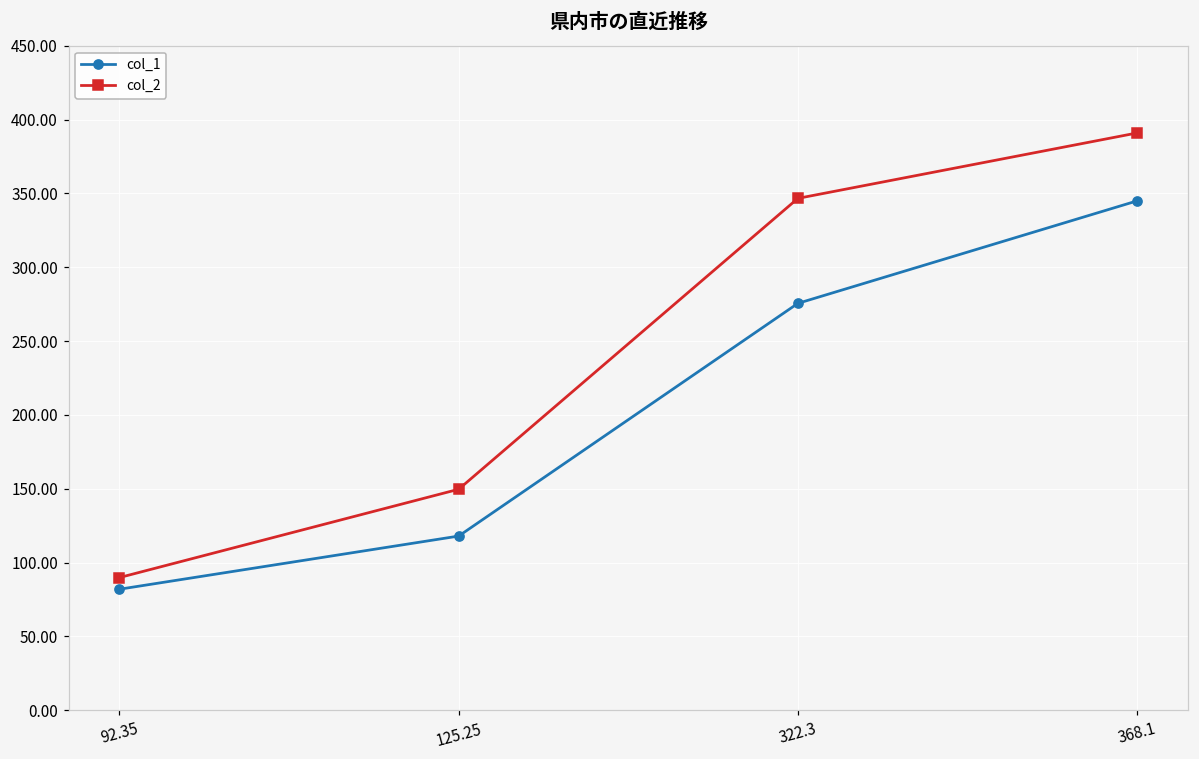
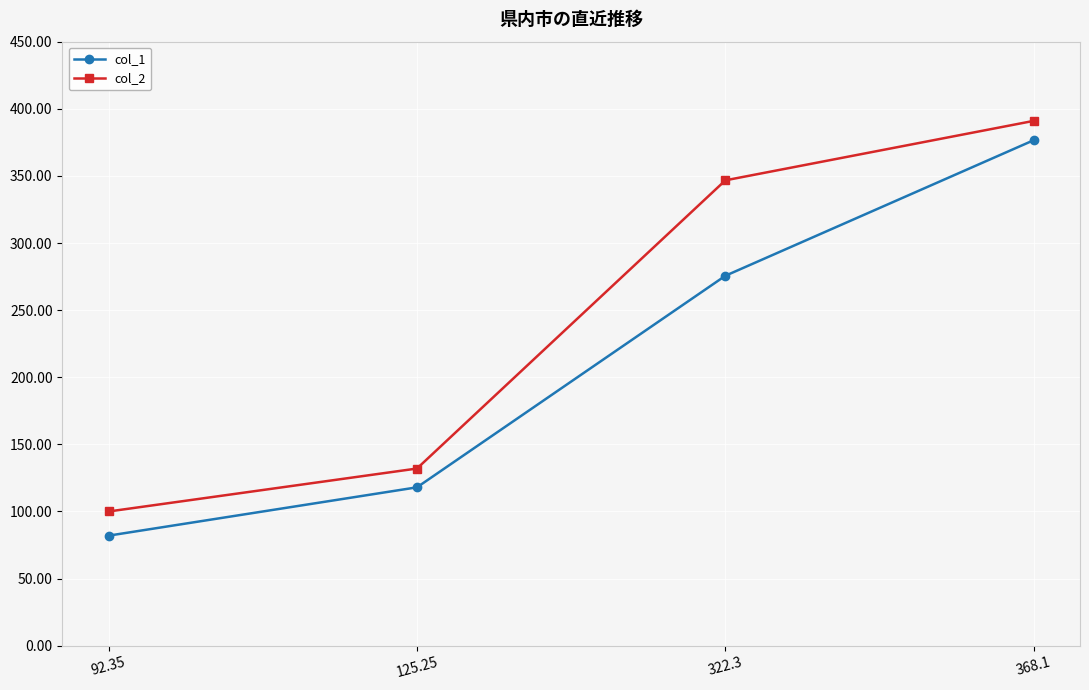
col_2, 92.35: 90 -> 100
col_2, 125.25: 150 -> 132
col_1, 368.1: 345 -> 377
